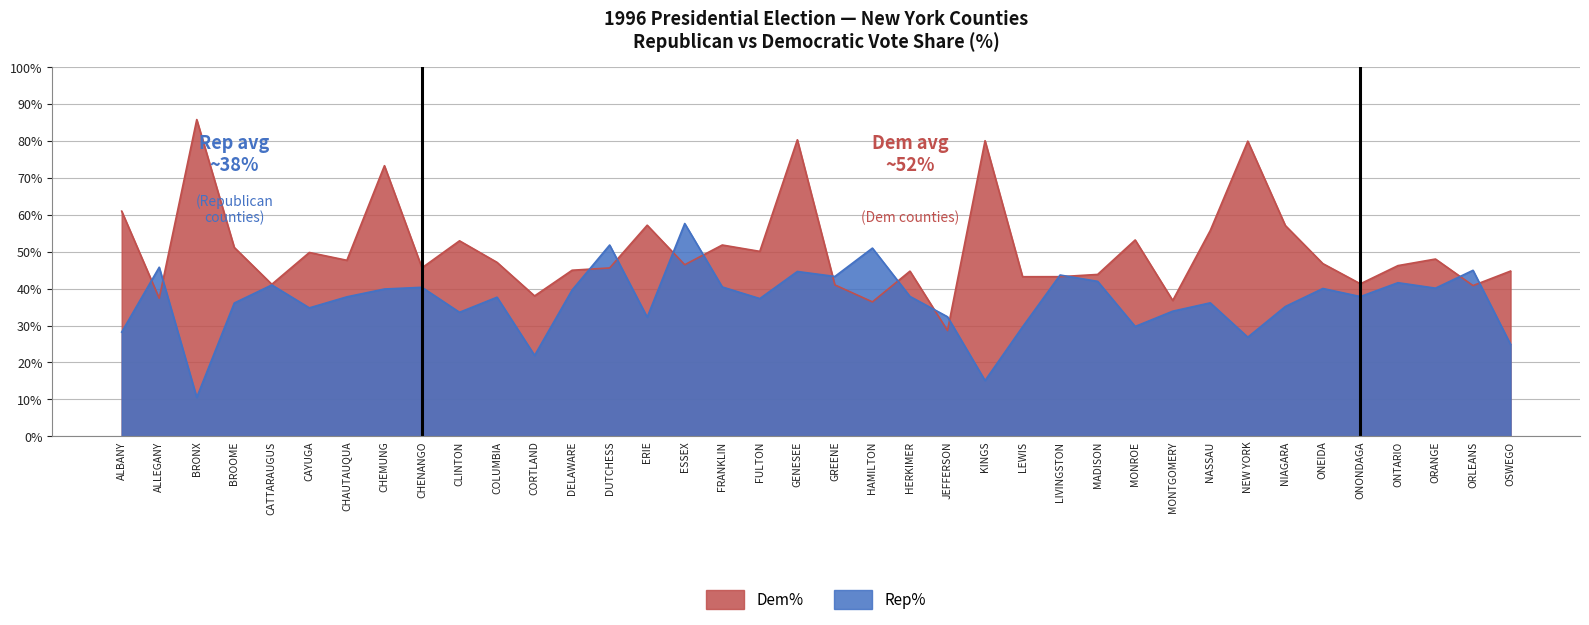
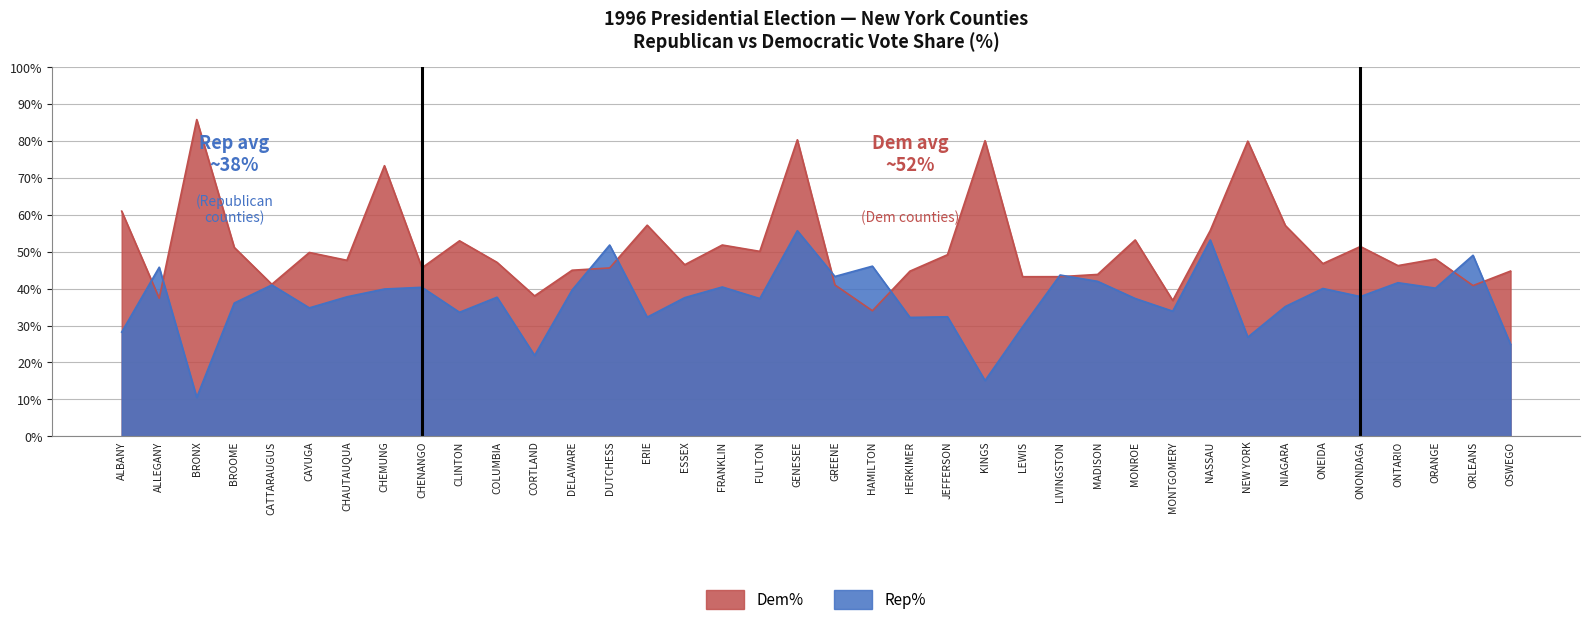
Rep%, ESSEX: 58% -> 38%
Rep%, GENESEE: 45% -> 56%
Dem%, HAMILTON: 36% -> 34%
Rep%, HAMILTON: 51% -> 46%
Rep%, HERKIMER: 38% -> 32%
Dem%, JEFFERSON: 29% -> 49%
Rep%, MONROE: 30% -> 37%
Rep%, NASSAU: 36% -> 53%
Dem%, ONONDAGA: 41% -> 51%
Rep%, ORLEANS: 45% -> 49%
